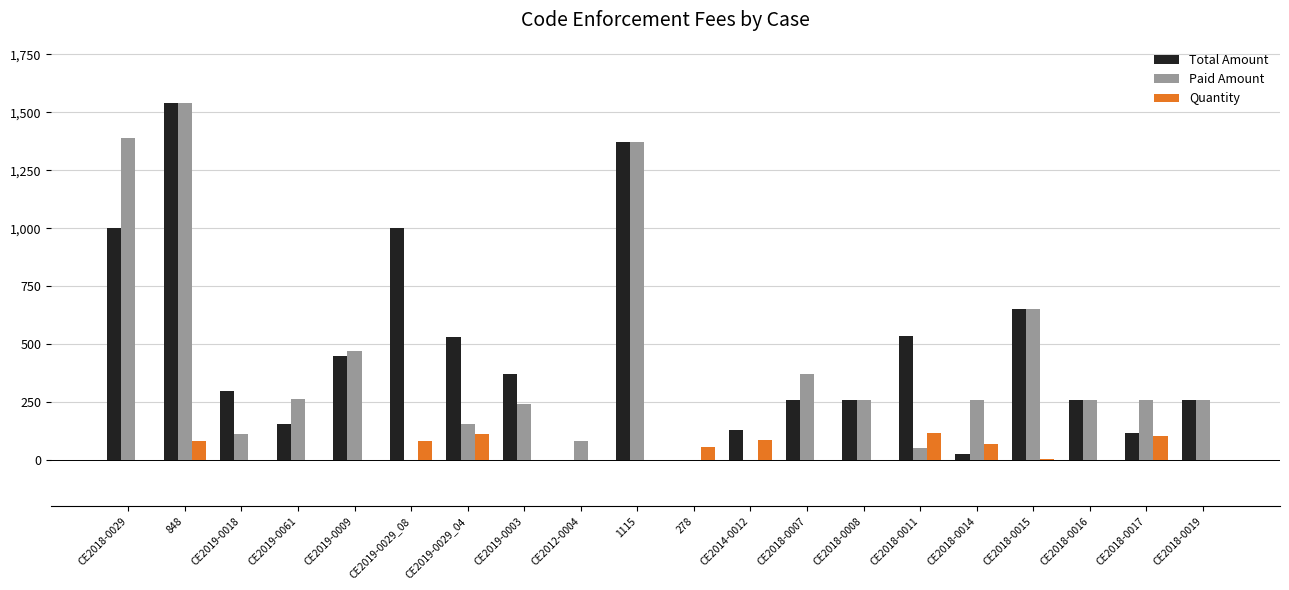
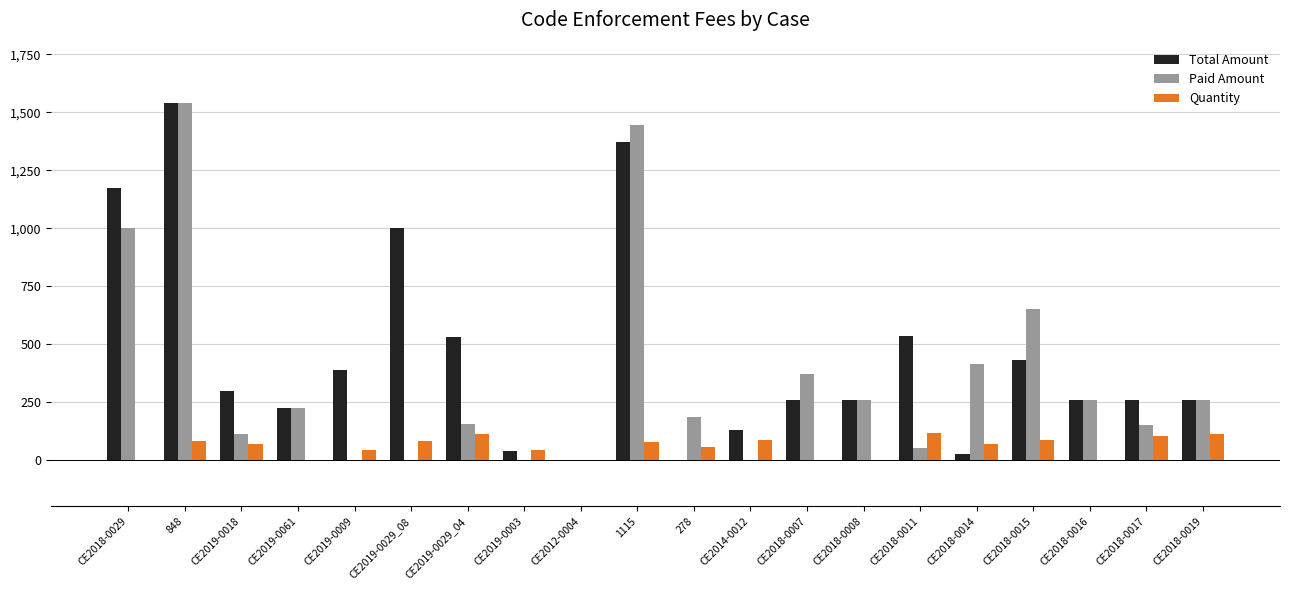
Total Amount, CE2018-0029: 1,000 -> 1,170
Paid Amount, CE2018-0029: 1,390 -> 1,000
Quantity, CE2019-0018: 0 -> 70
Total Amount, CE2019-0061: 160 -> 220
Paid Amount, CE2019-0061: 260 -> 220
Total Amount, CE2019-0009: 450 -> 390
Paid Amount, CE2019-0009: 470 -> 0
Quantity, CE2019-0009: 0 -> 40
Total Amount, CE2019-0003: 370 -> 40
Paid Amount, CE2019-0003: 240 -> 0
Quantity, CE2019-0003: 0 -> 40
Paid Amount, CE2012-0004: 80 -> 0
Paid Amount, 1115: 1,370 -> 1,450
Quantity, 1115: 0 -> 80
Paid Amount, 278: 0 -> 180
Paid Amount, CE2018-0014: 260 -> 420
Total Amount, CE2018-0015: 650 -> 430
Quantity, CE2018-0015: 10 -> 90
Total Amount, CE2018-0017: 120 -> 260
Paid Amount, CE2018-0017: 260 -> 150
Quantity, CE2018-0019: 0 -> 110
